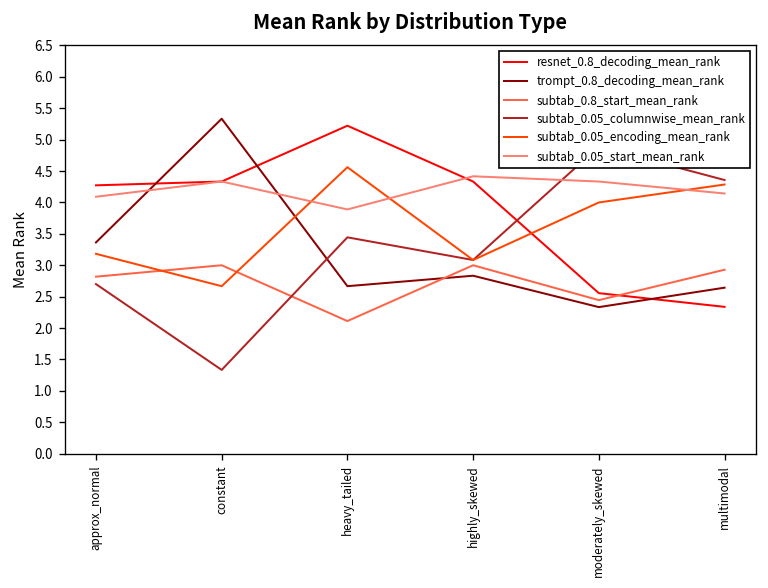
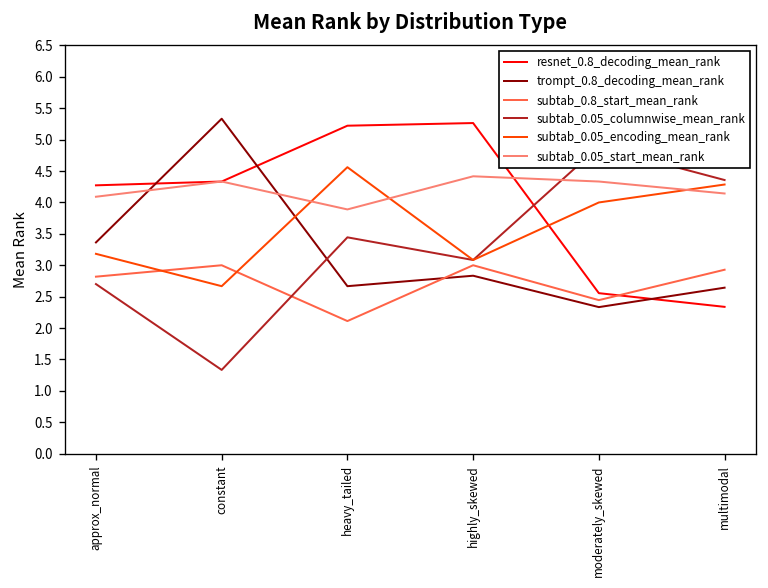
resnet_0.8_decoding_mean_rank, highly_skewed: 4.3 -> 5.3
